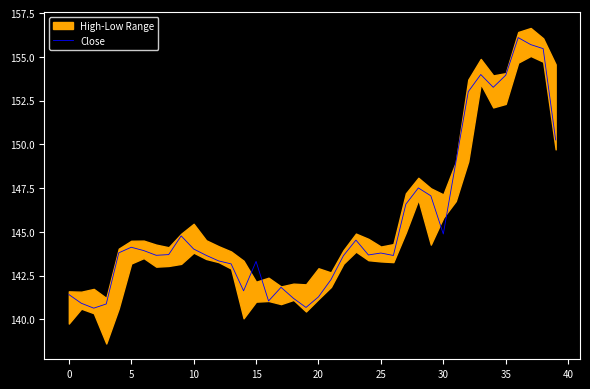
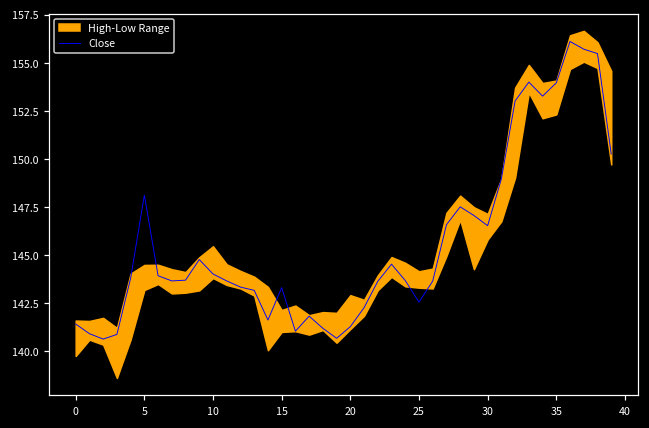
Close, 5: 144.1 -> 148.1
Close, 25: 143.8 -> 142.6
Close, 30: 144.9 -> 146.5
